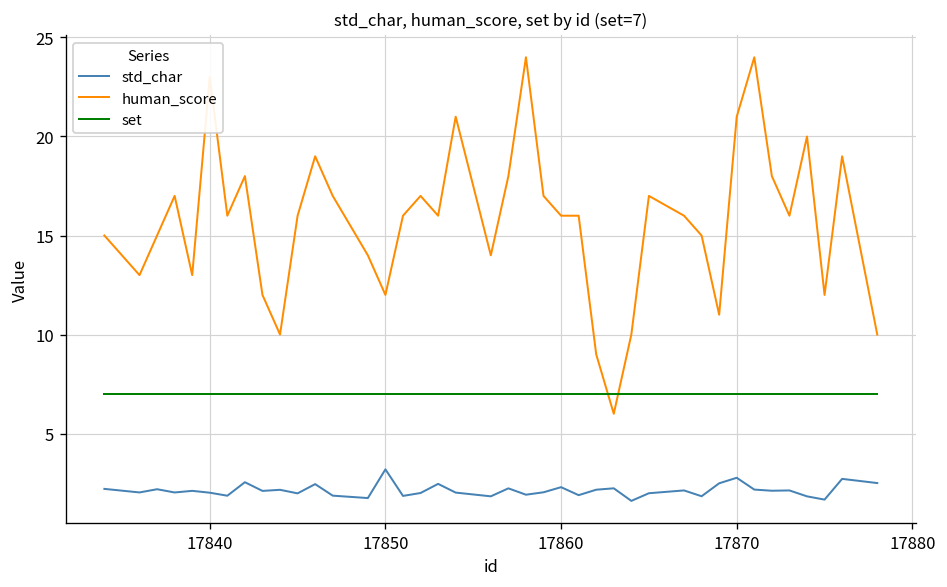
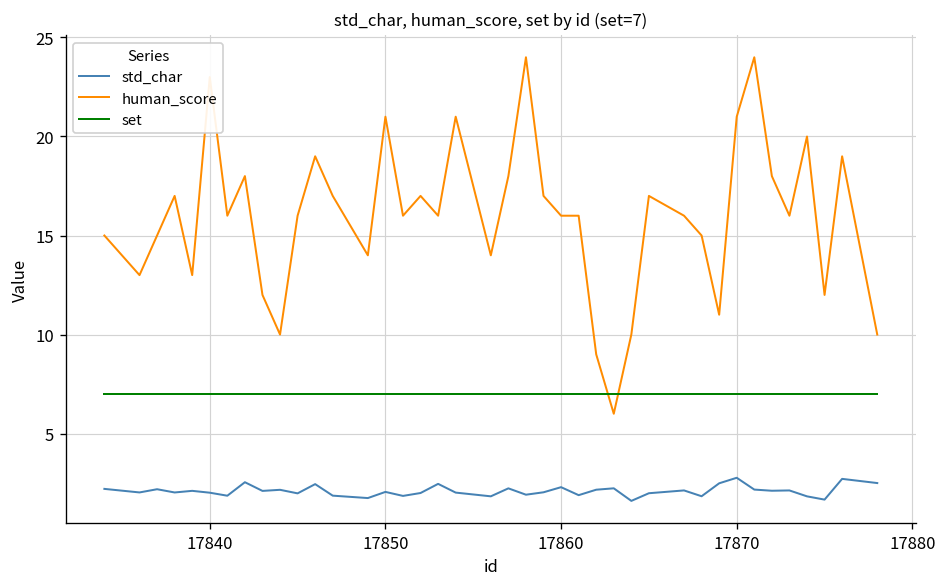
std_char, 17850: 3.2 -> 2.1
human_score, 17850: 12 -> 21
